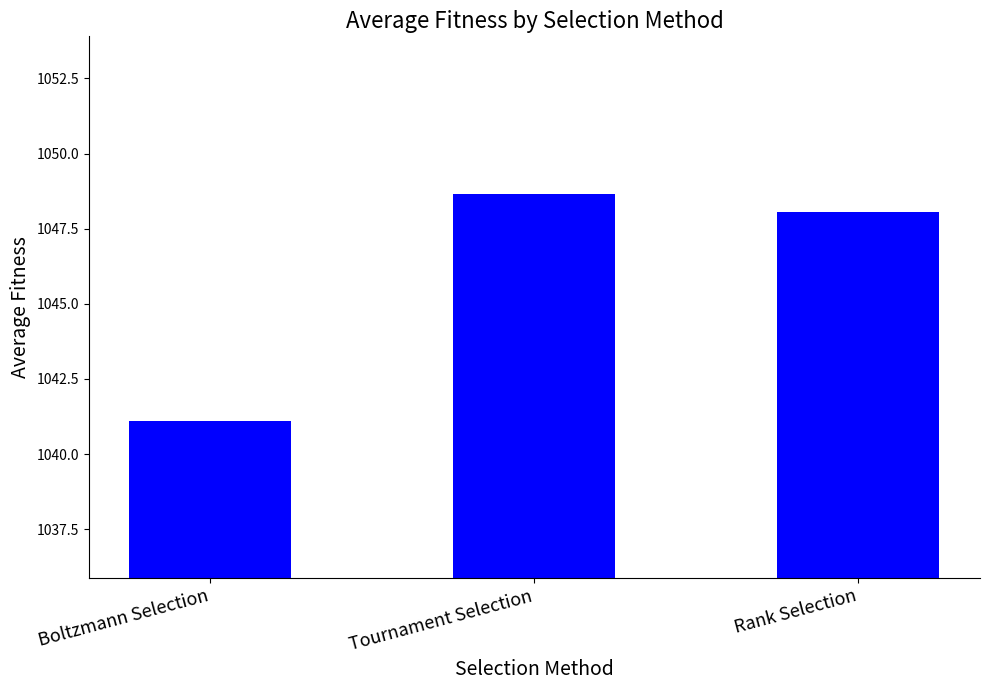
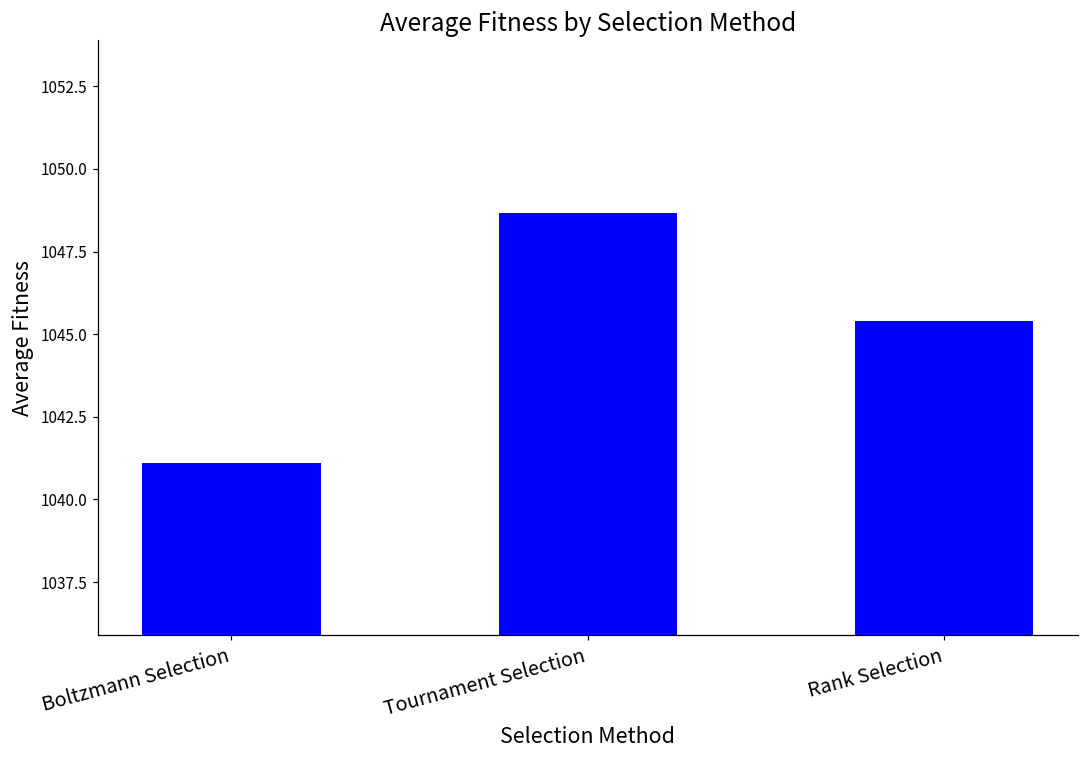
Rank Selection: 1048.0 -> 1045.4
